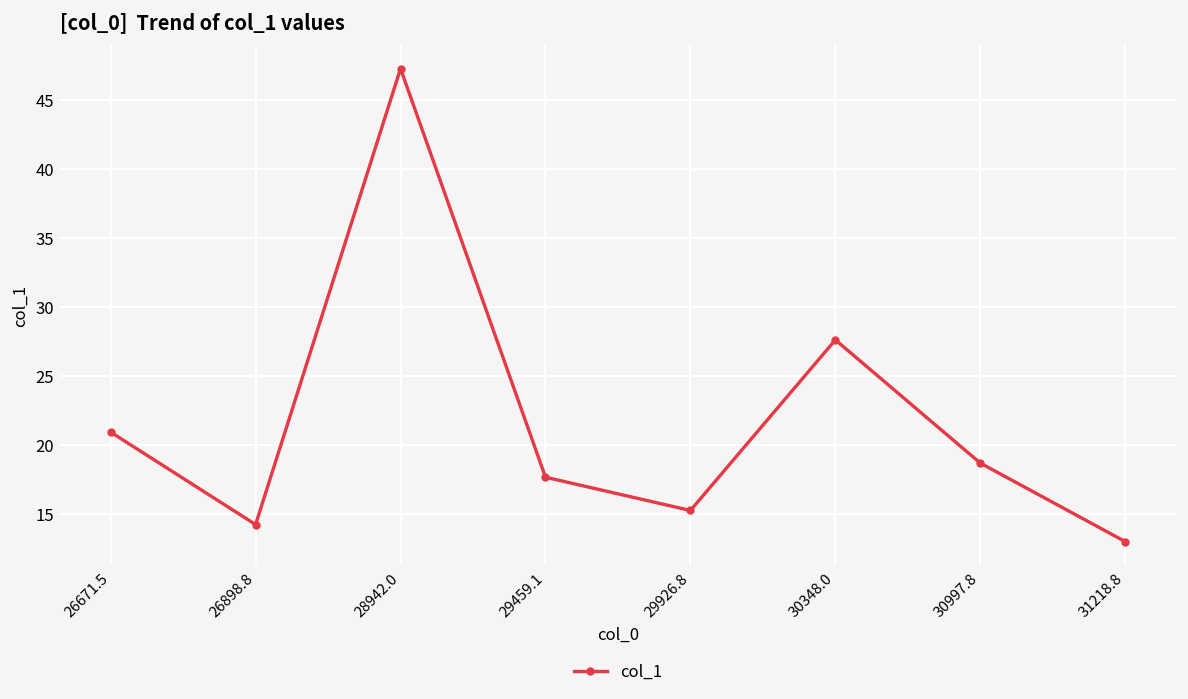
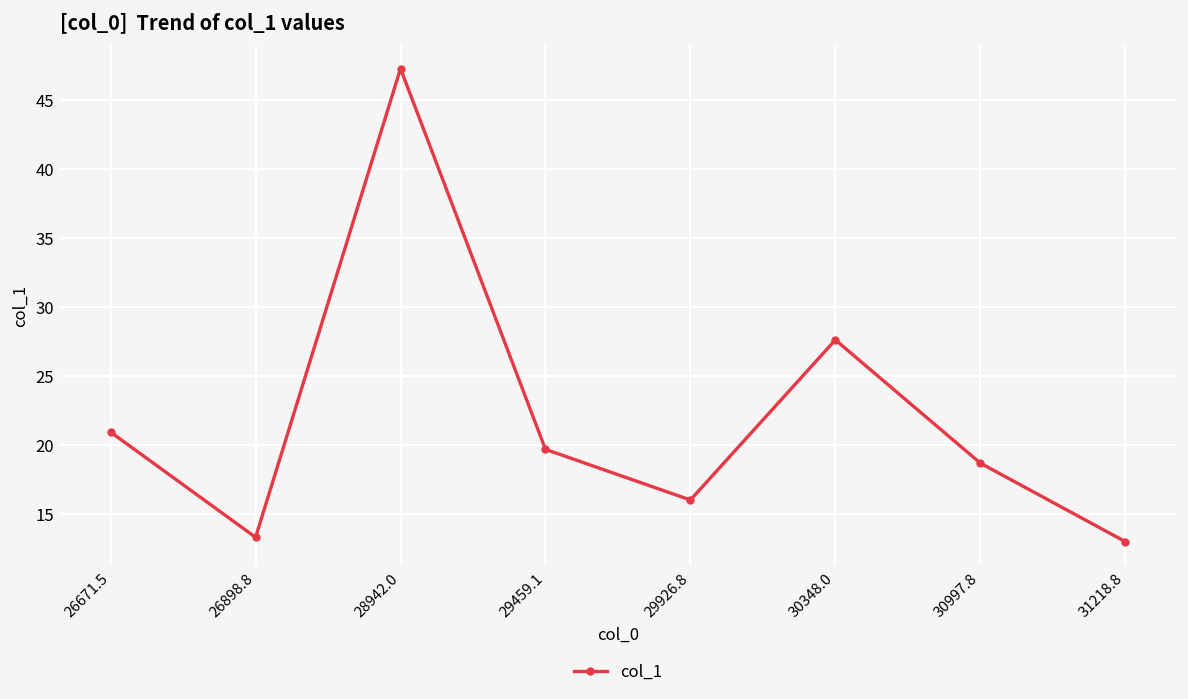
26898.8: 14.3 -> 13.3
29459.1: 17.7 -> 19.7
29926.8: 15.3 -> 16.0
